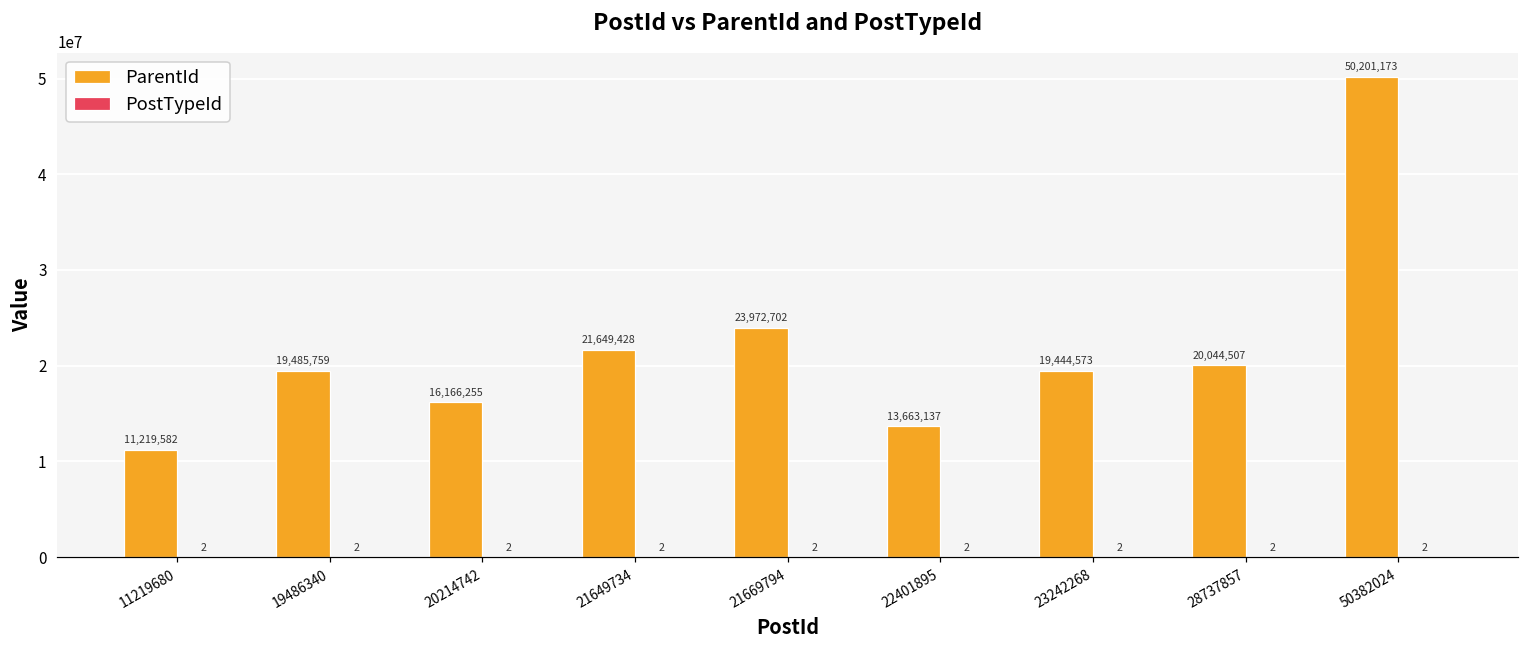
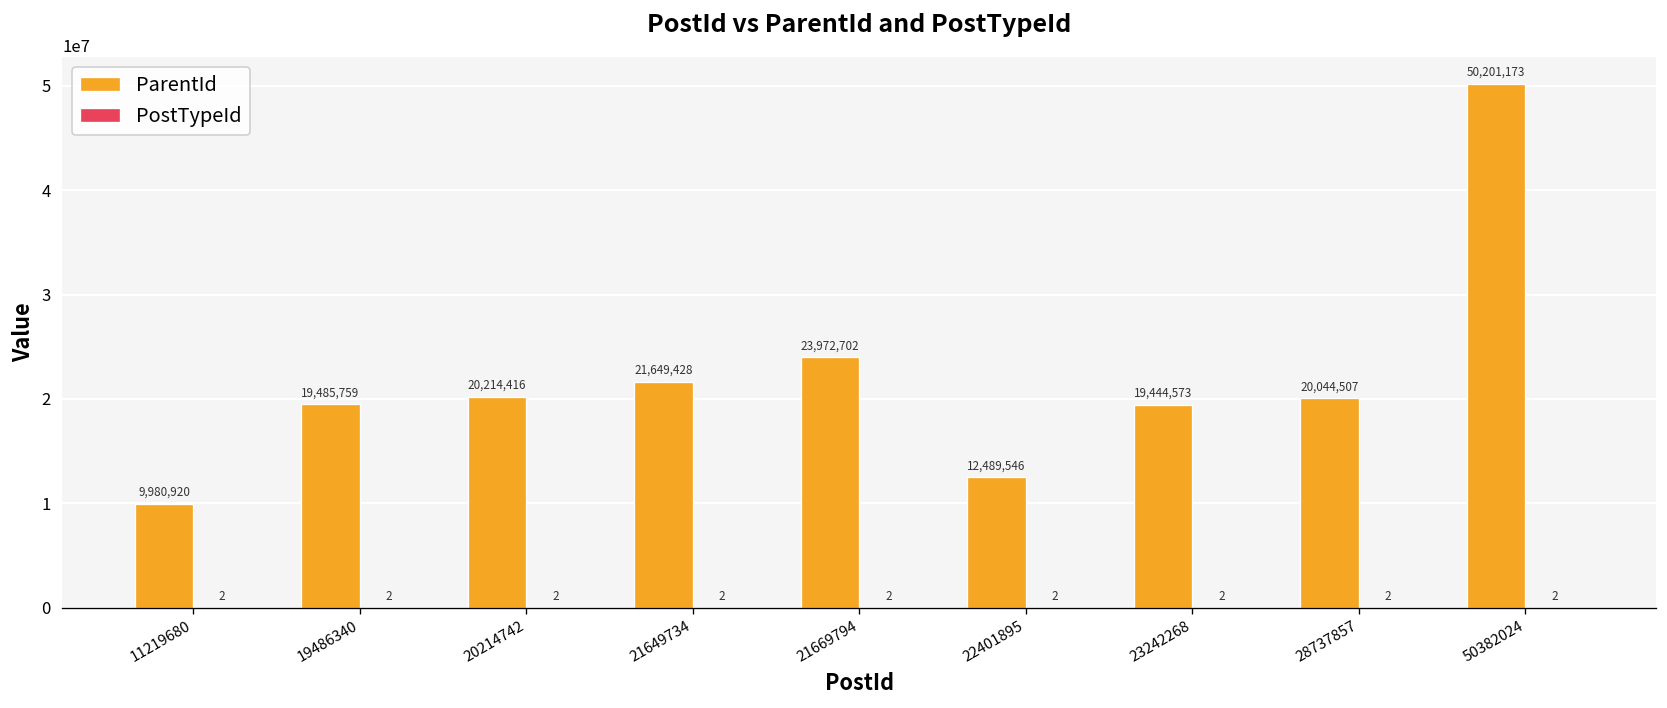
ParentId, 11219680: 11,219,582 -> 9,980,920
ParentId, 20214742: 16,166,255 -> 20,214,416
ParentId, 22401895: 13,663,137 -> 12,489,546
